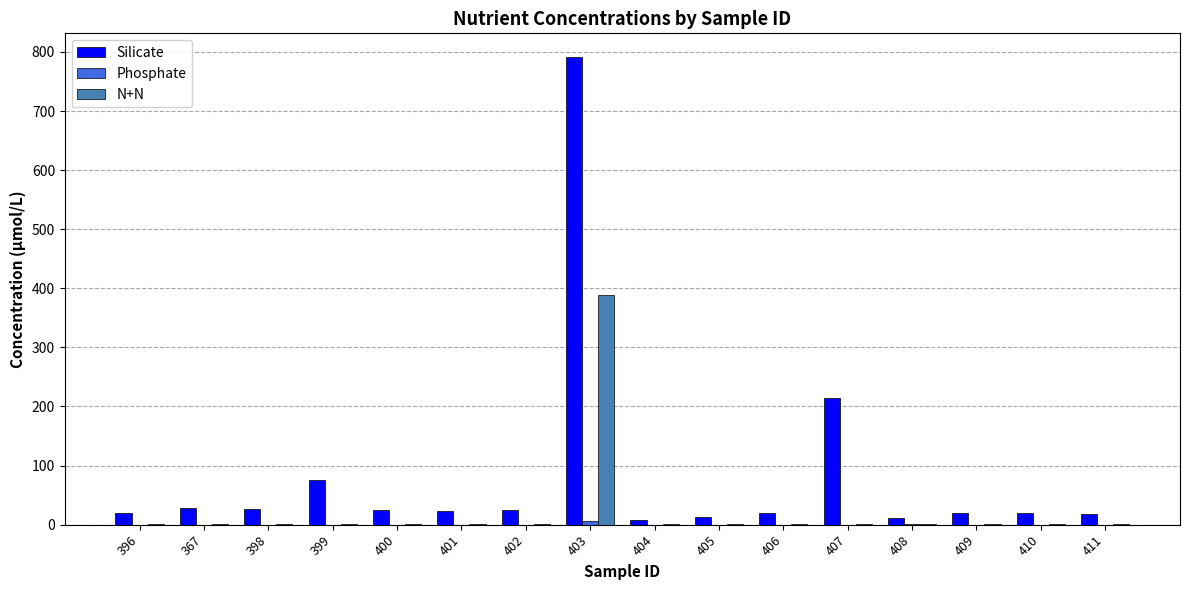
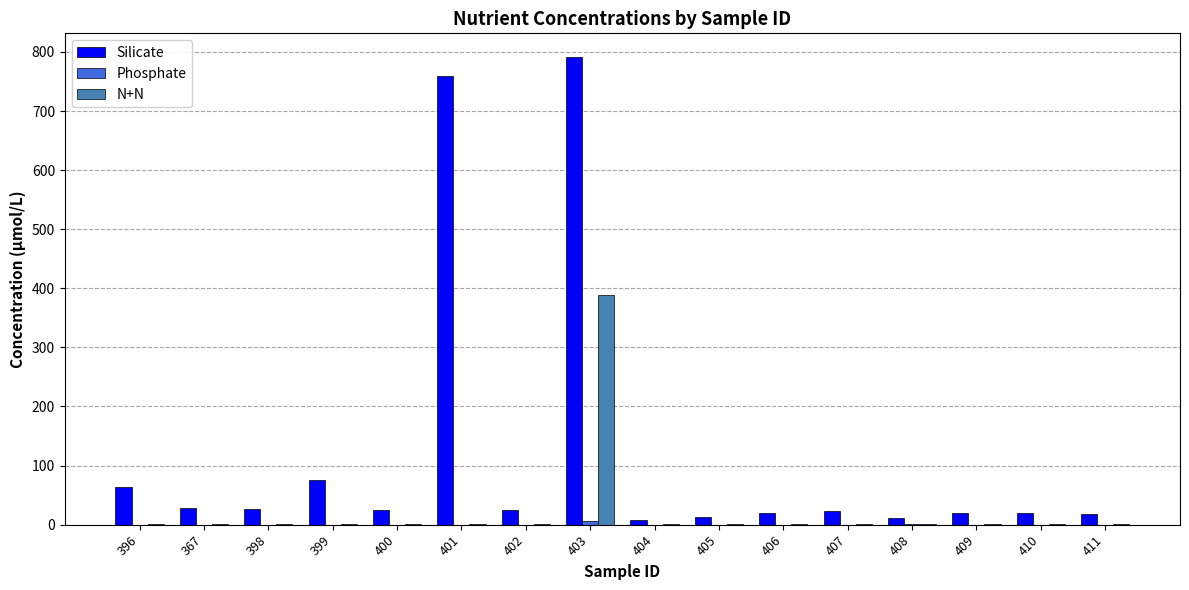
Silicate, 396: 20 -> 60
Silicate, 401: 20 -> 760
Silicate, 407: 210 -> 20
